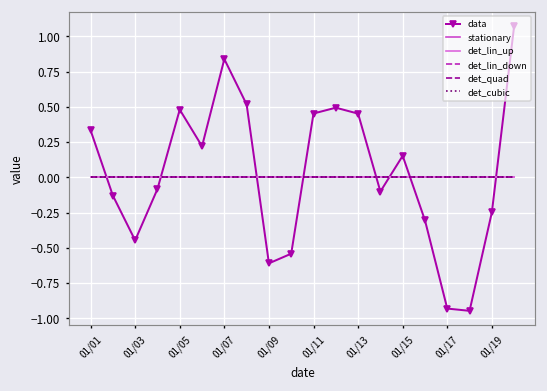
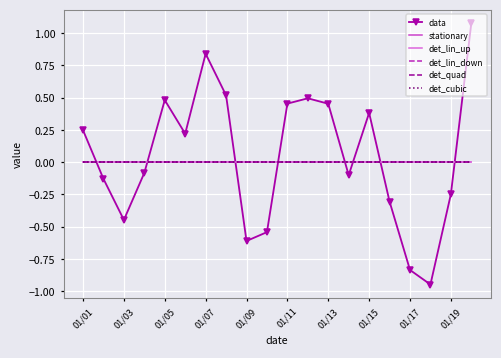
data, 01/01: 0.33 -> 0.25
data, 01/15: 0.15 -> 0.38
data, 01/17: -0.93 -> -0.84
